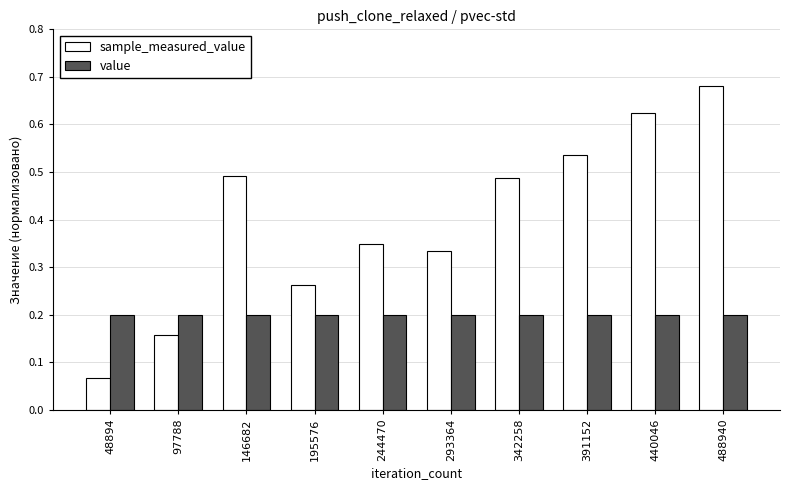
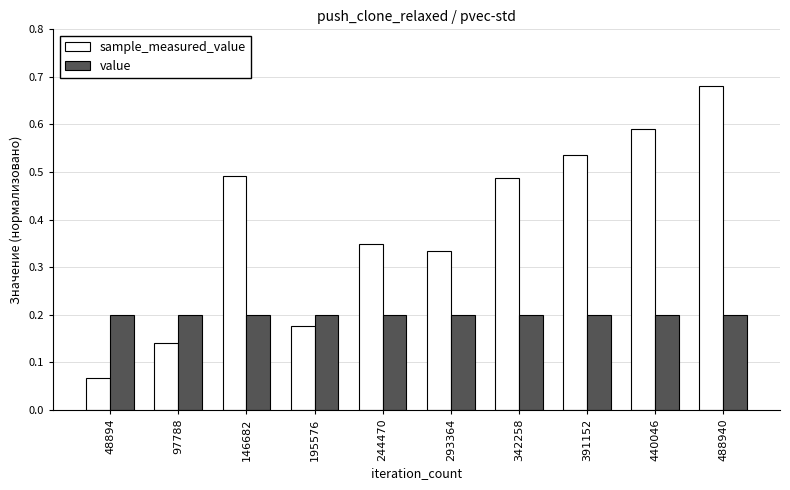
sample_measured_value, 97788: 0.16 -> 0.14
sample_measured_value, 195576: 0.26 -> 0.18
sample_measured_value, 440046: 0.62 -> 0.59
